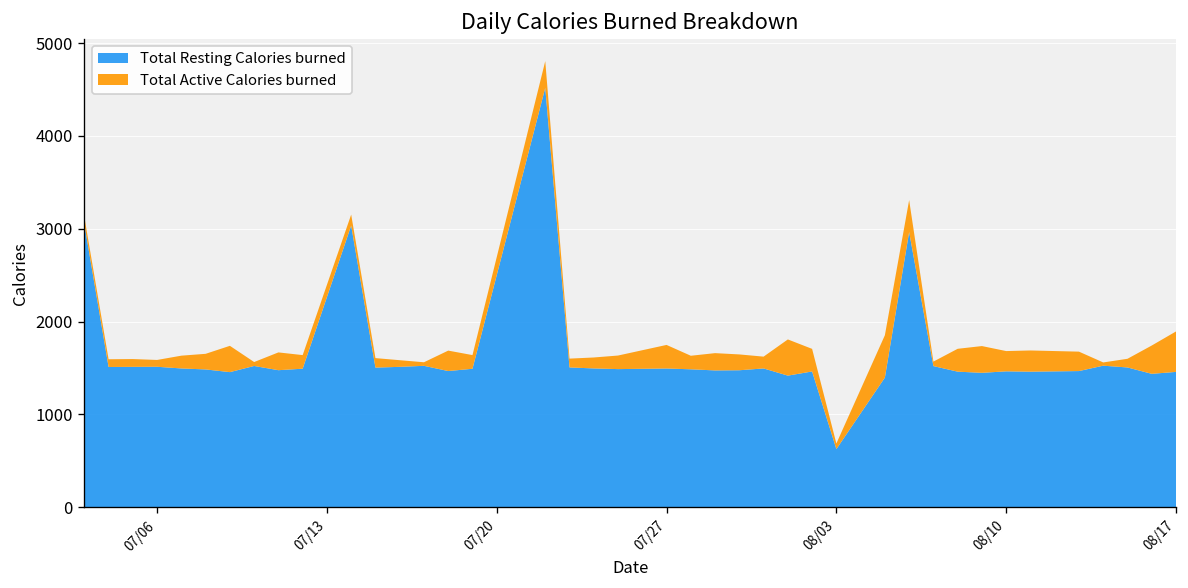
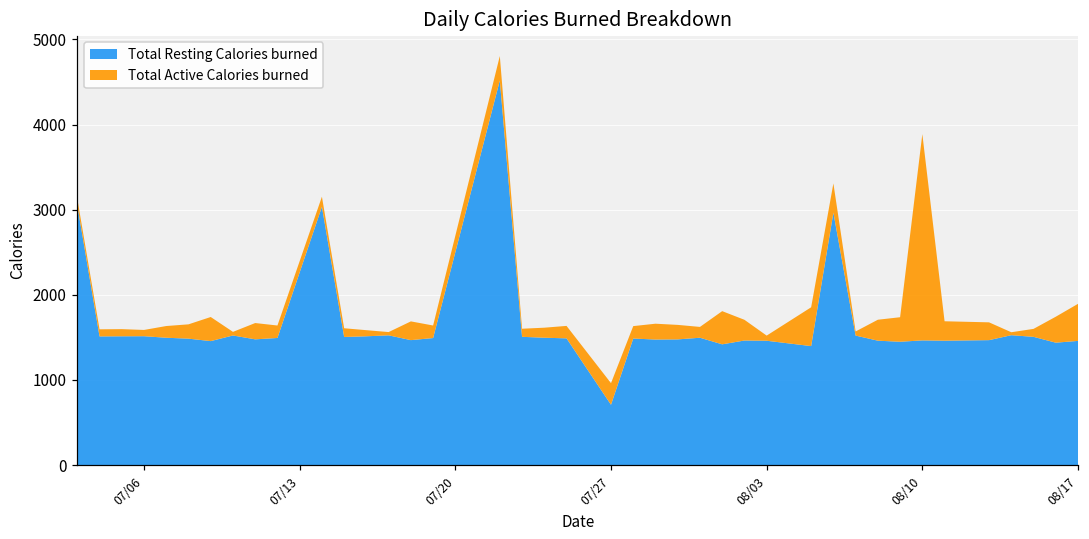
Total Resting Calories burned, 07/27: 1500 -> 700
Total Resting Calories burned, 08/03: 600 -> 1500
Total Active Calories burned, 08/10: 200 -> 2400
